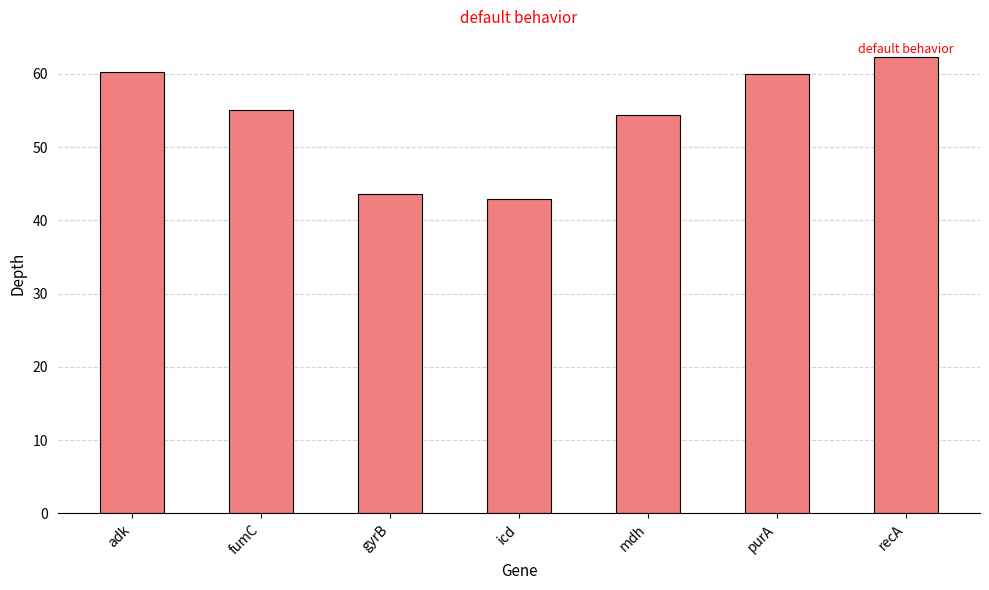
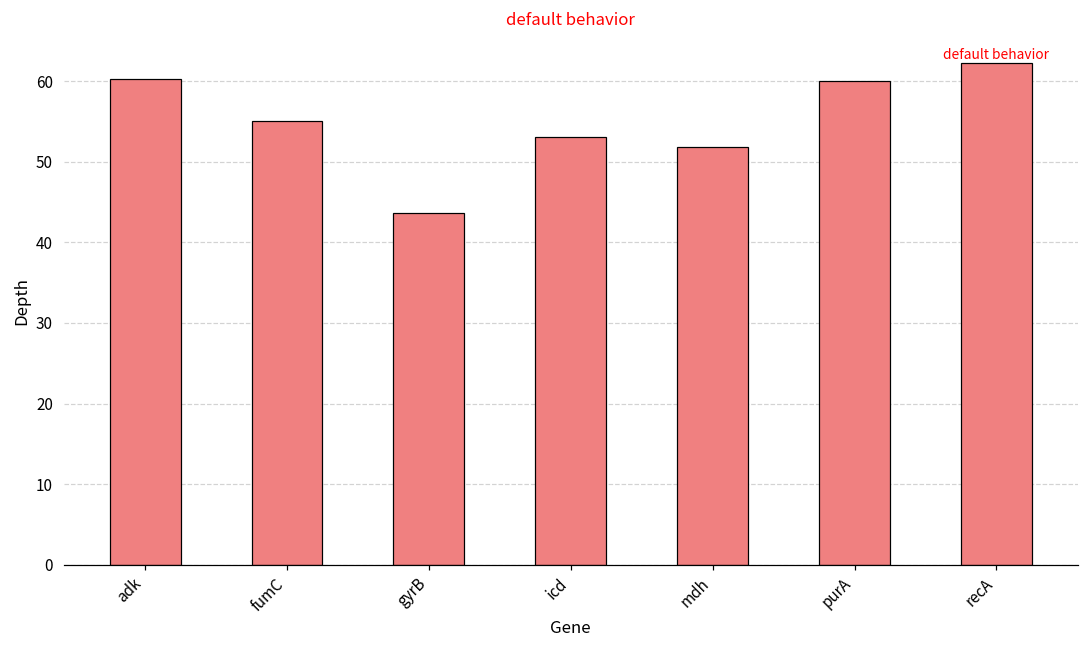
icd: 43 -> 53
mdh: 54 -> 52
